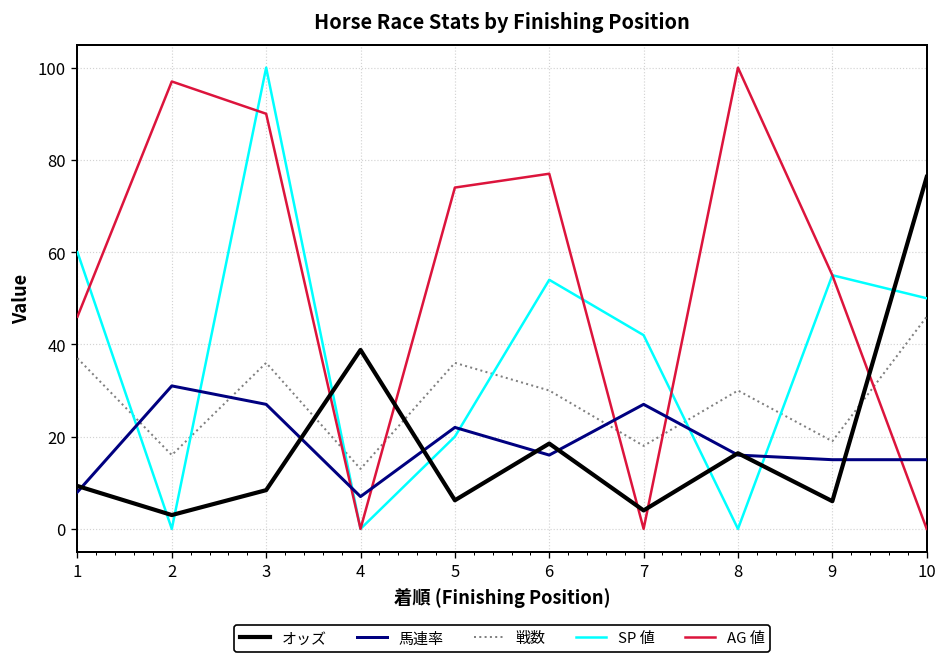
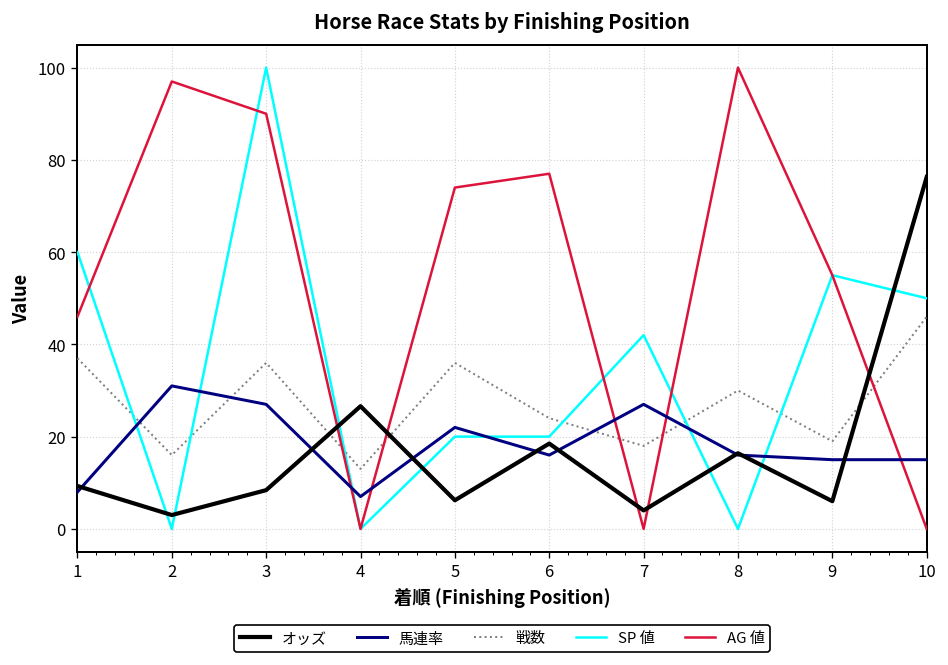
オッズ, 4: 39 -> 27
戦数, 6: 30 -> 24
SP 値, 6: 54 -> 20
